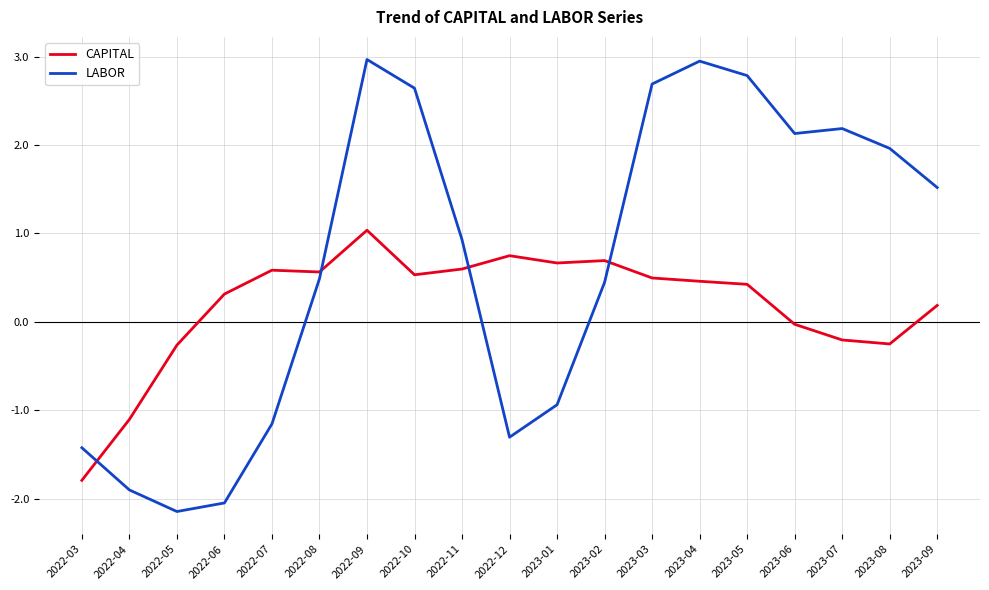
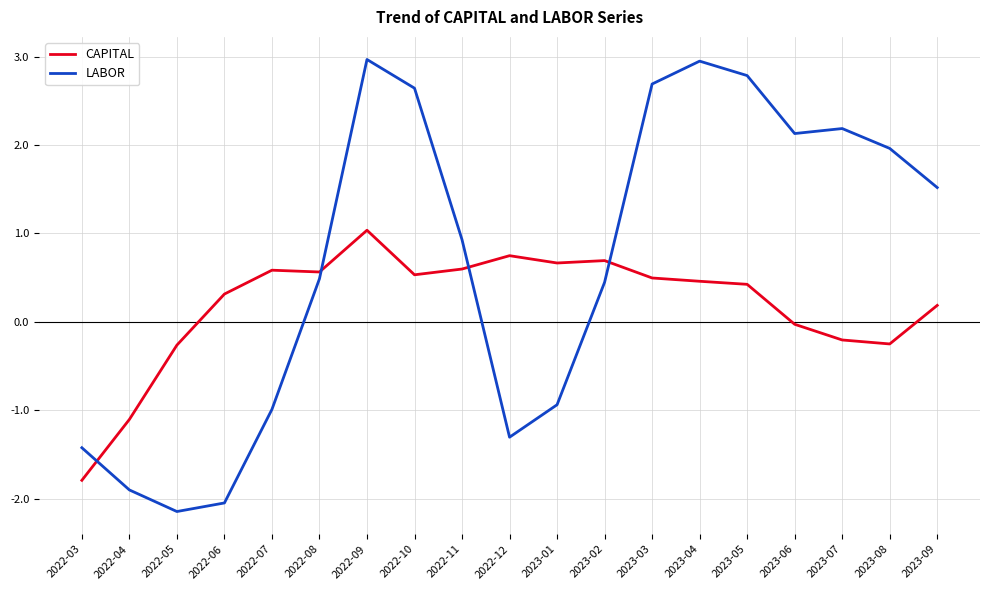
LABOR, 2022-07: -1.2 -> -1.0
